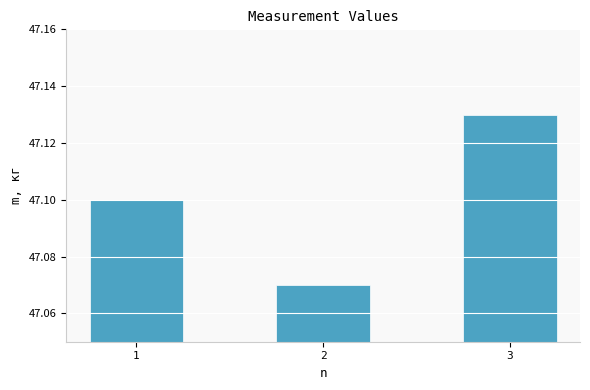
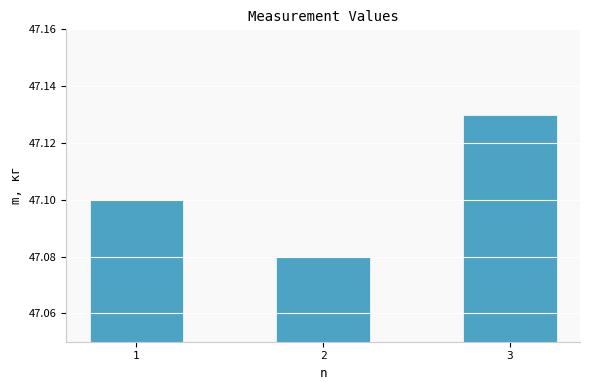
2: 47.07 -> 47.08
